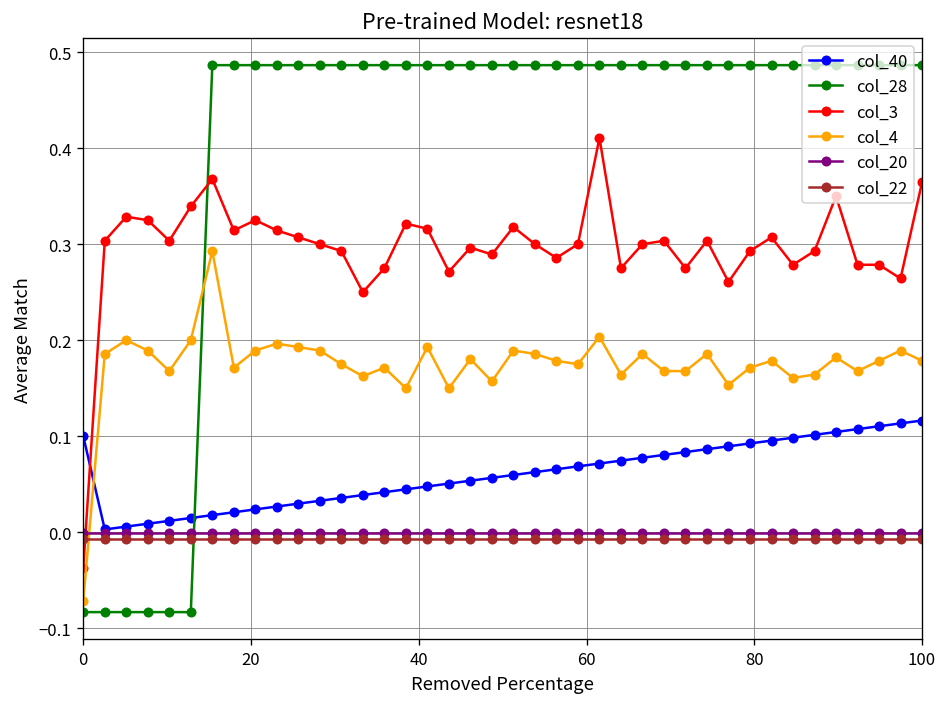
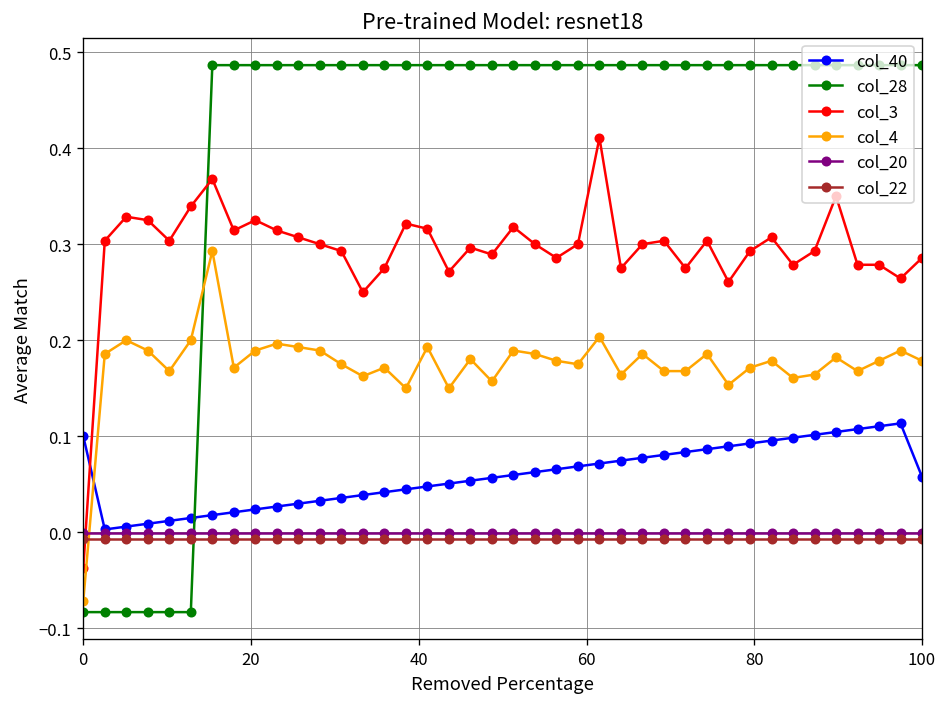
col_40, 100: 0.12 -> 0.06
col_3, 100: 0.36 -> 0.29
